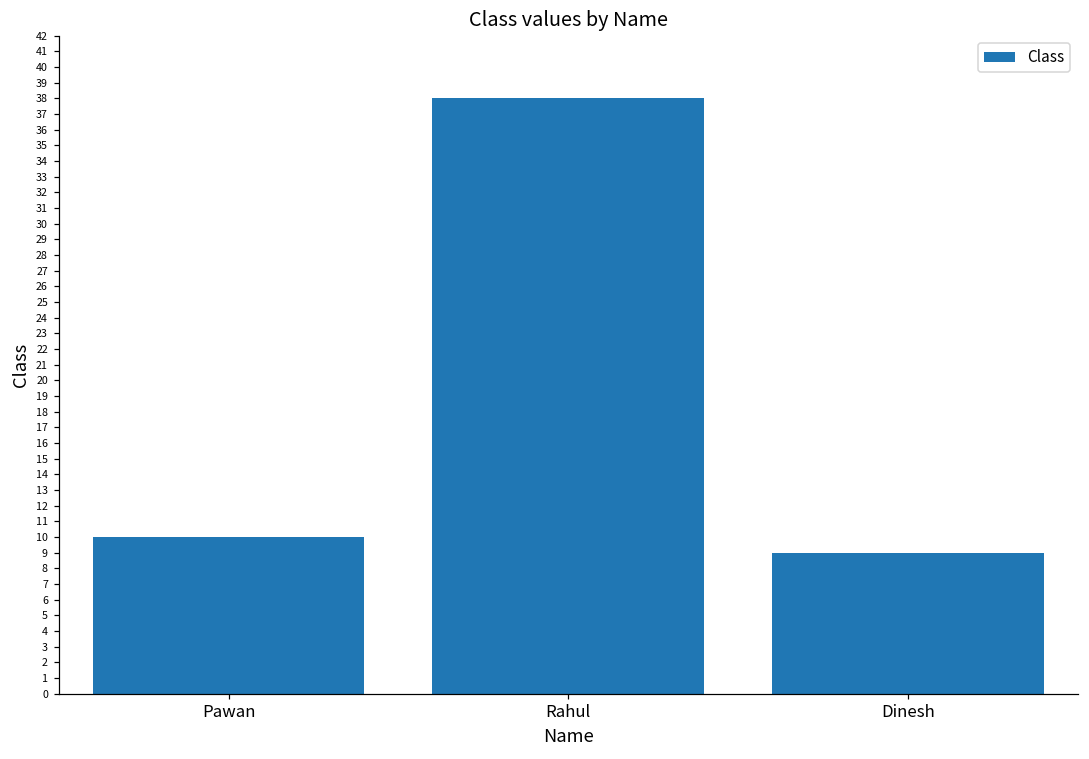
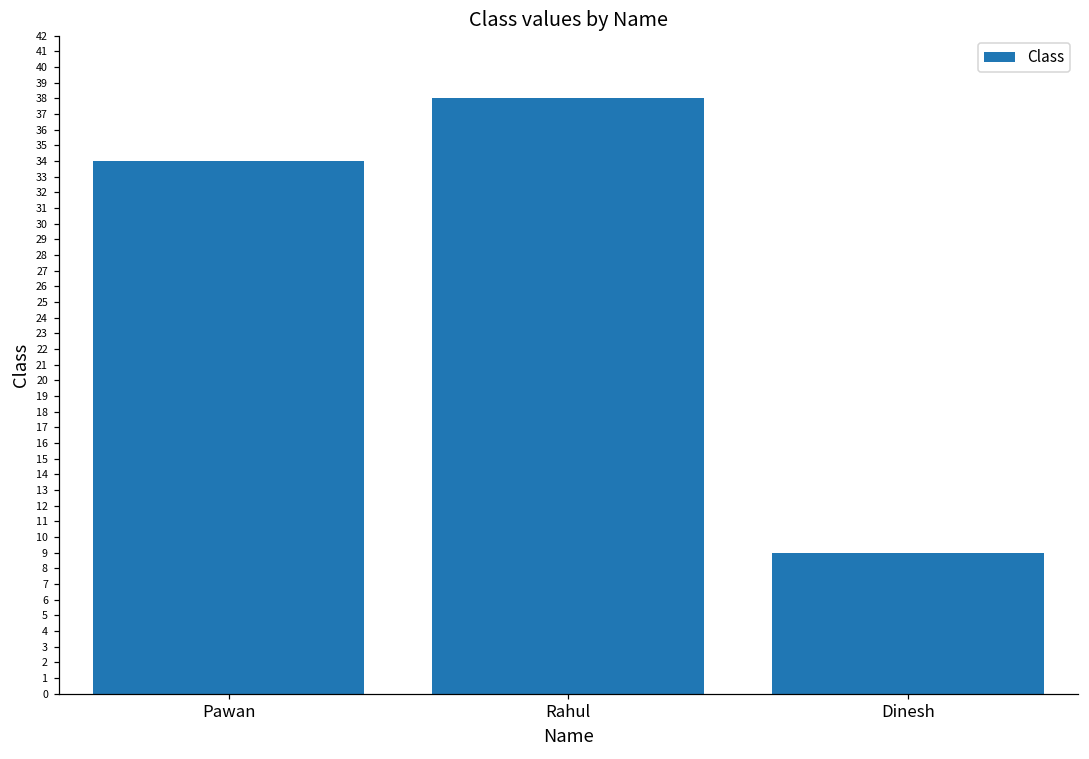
Pawan: 10 -> 34
